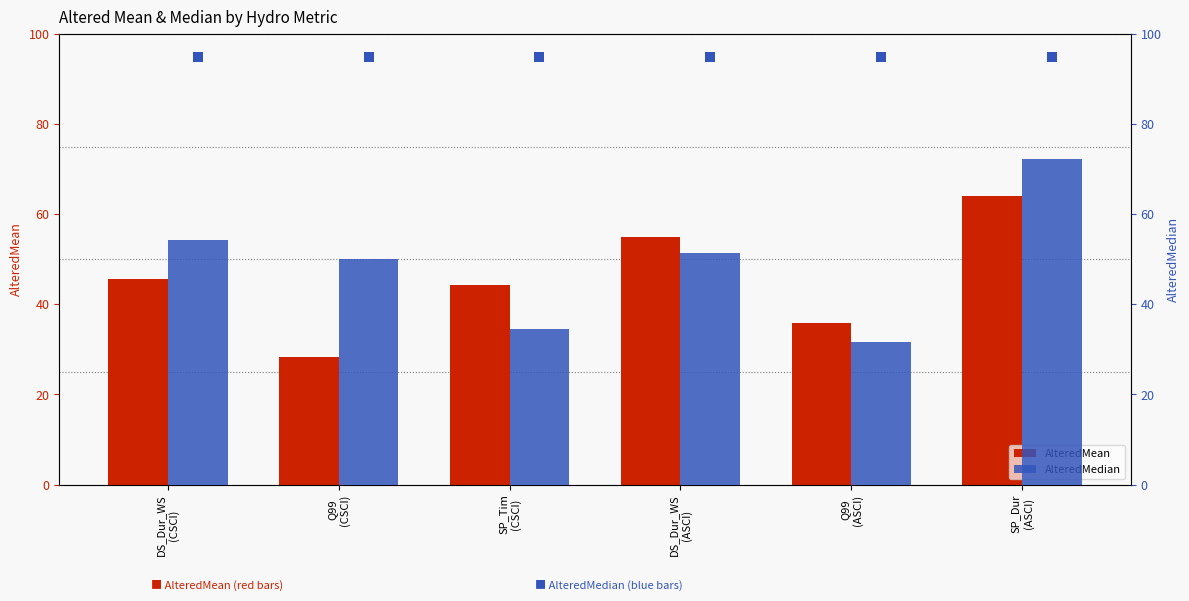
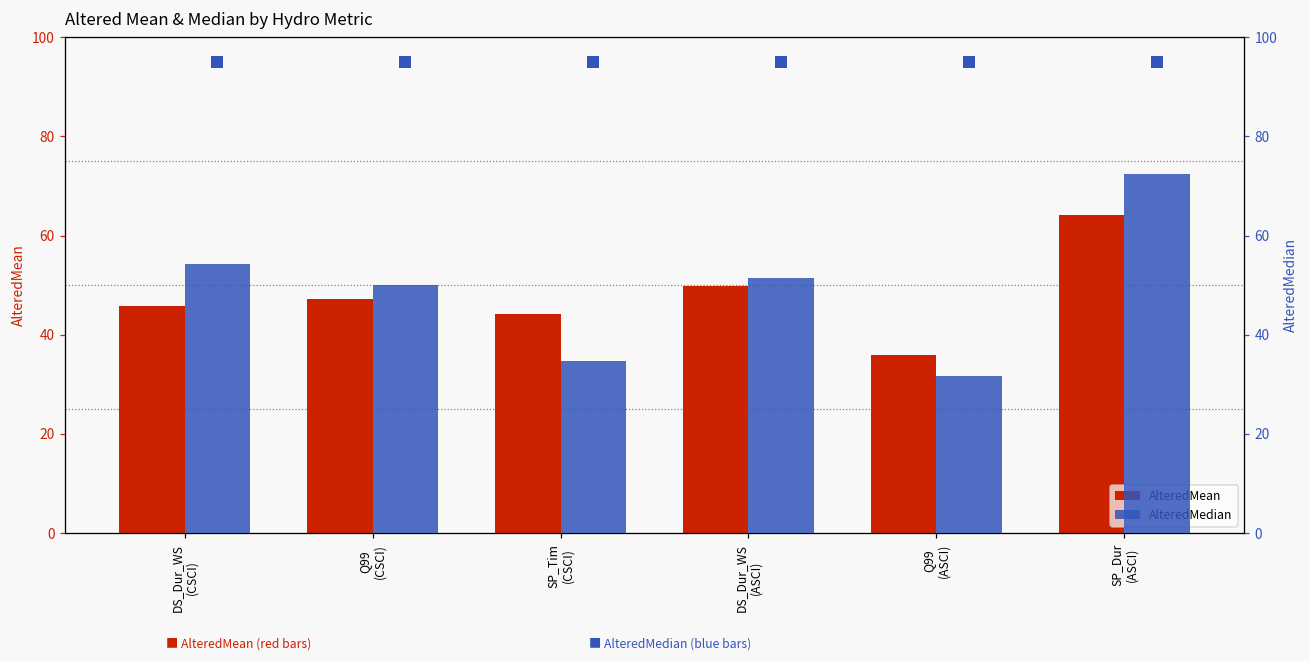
AlteredMean, Q99 (CSCI): 28 -> 47
AlteredMean, DS_Dur_WS (ASCI): 55 -> 50
